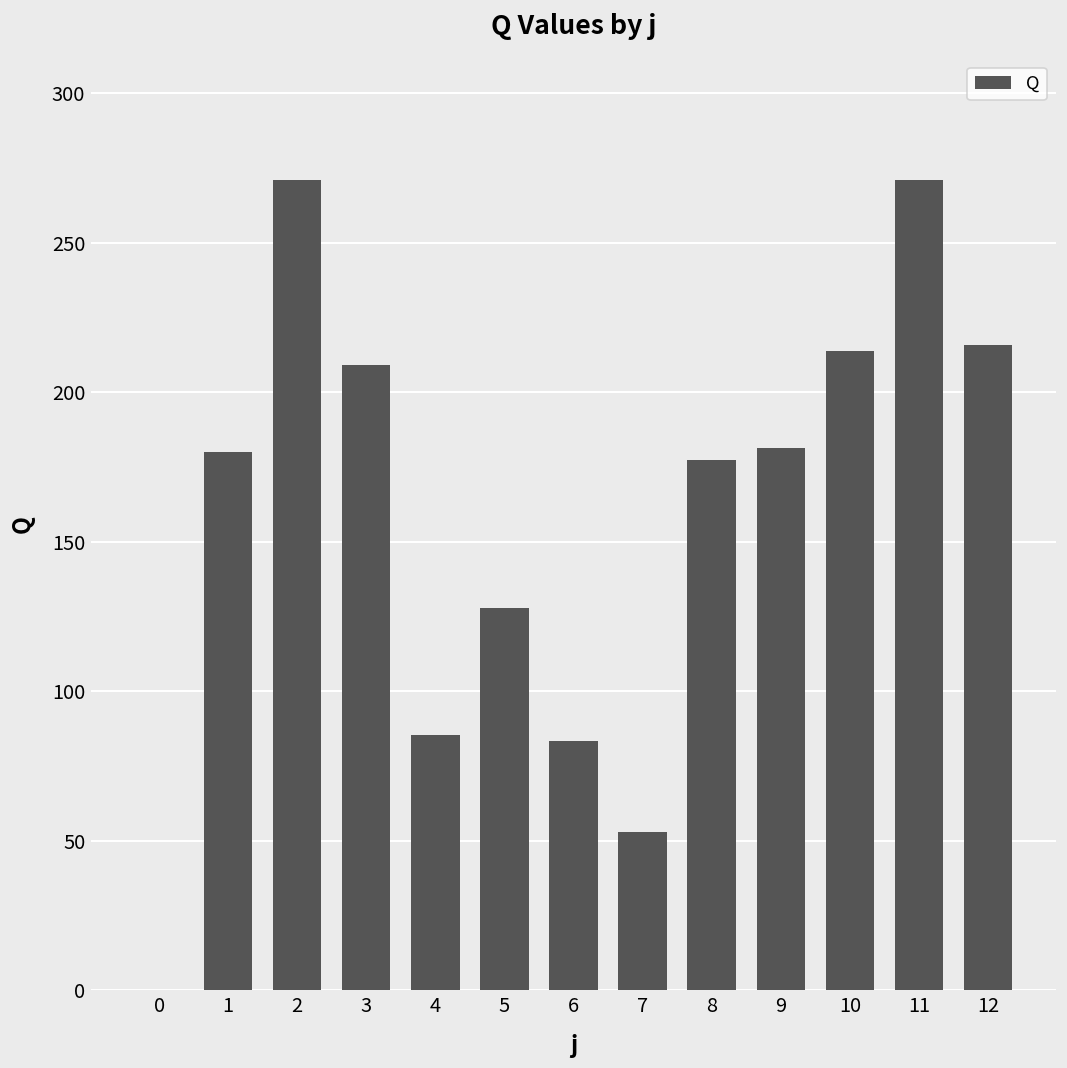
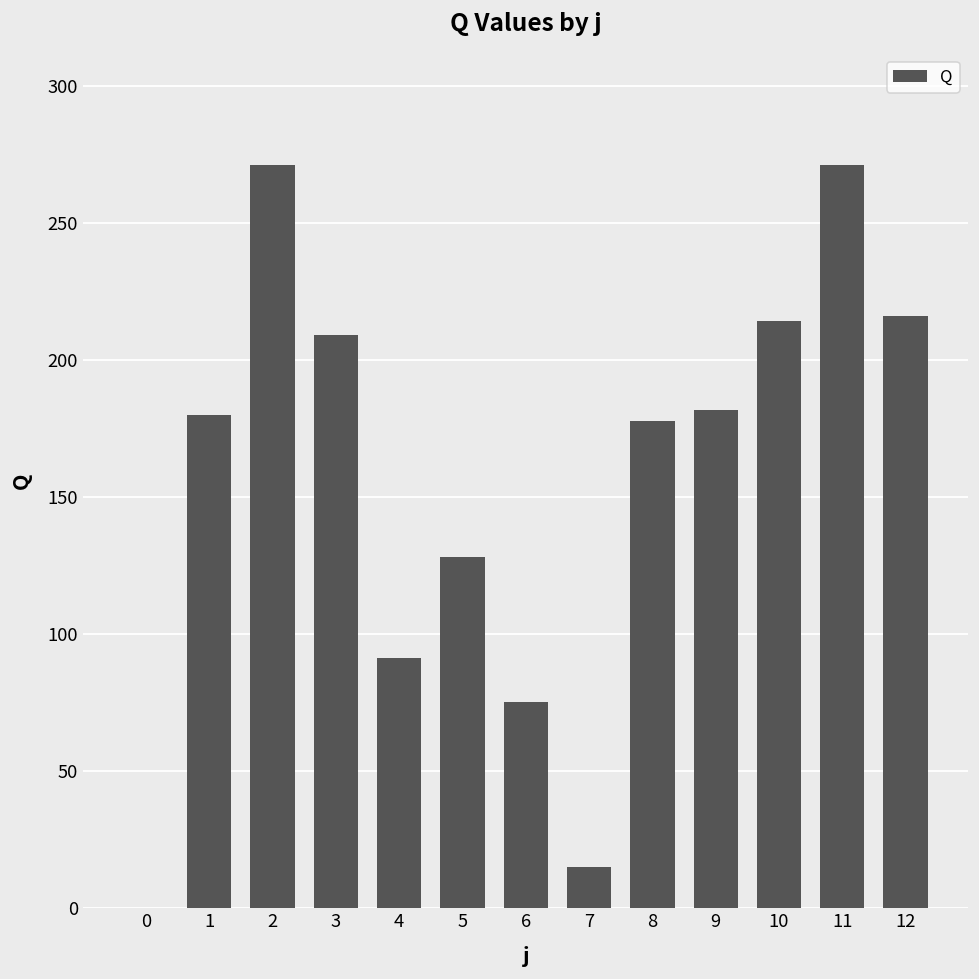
4: 86 -> 91
6: 84 -> 75
7: 53 -> 15
